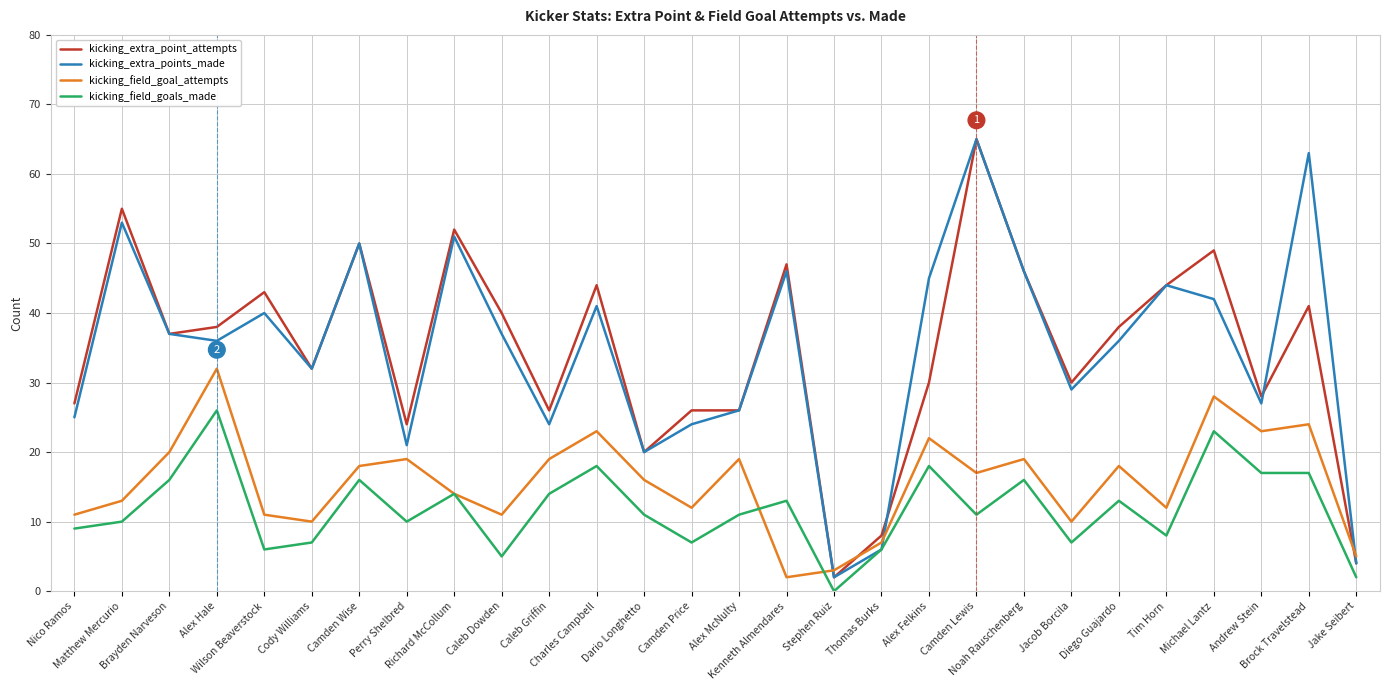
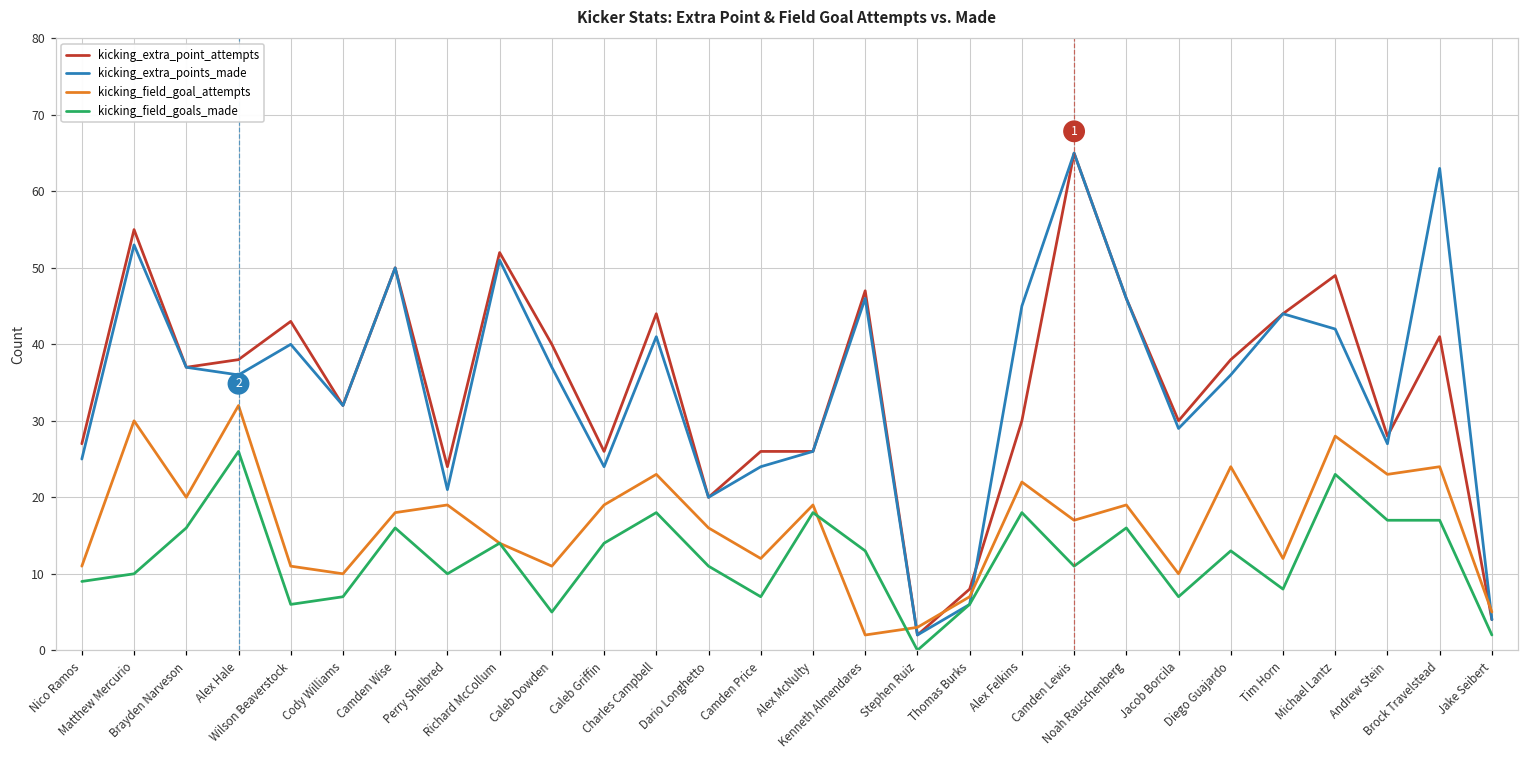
kicking_field_goal_attempts, Matthew Mercurio: 13 -> 30
kicking_field_goals_made, Alex McNulty: 11 -> 18
kicking_field_goal_attempts, Diego Guajardo: 18 -> 24
